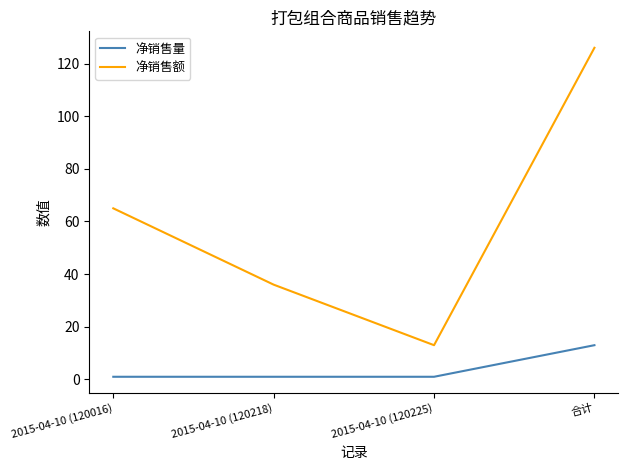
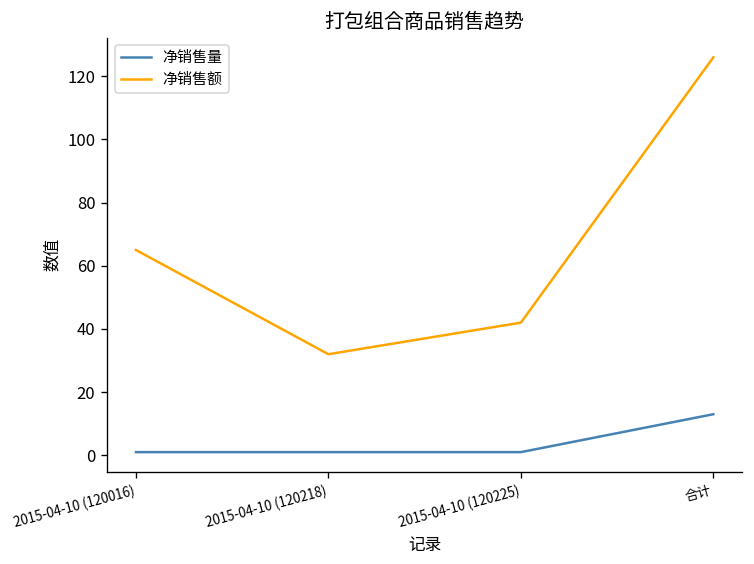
净销售额, 2015-04-10 (120218): 36 -> 32
净销售额, 2015-04-10 (120225): 13 -> 42
